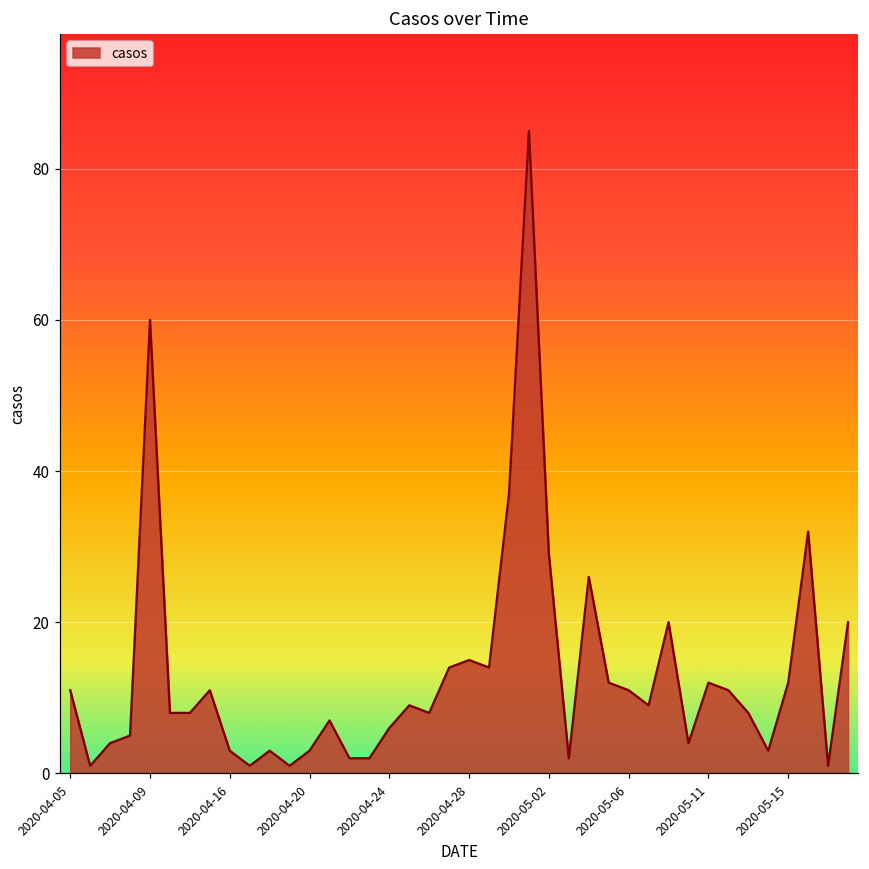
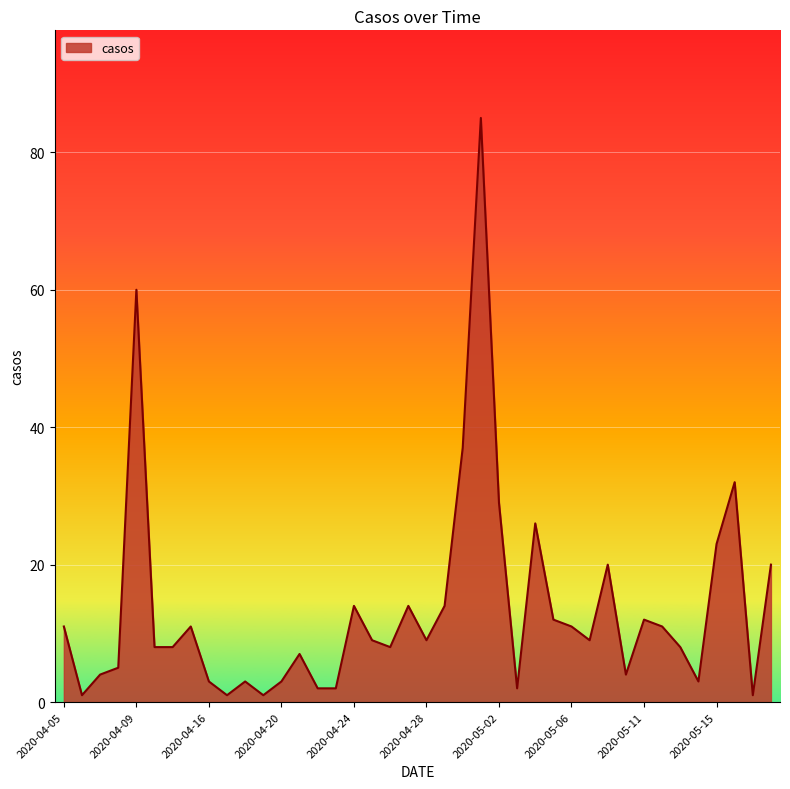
2020-04-24: 6 -> 14
2020-04-28: 15 -> 9
2020-05-15: 12 -> 23
